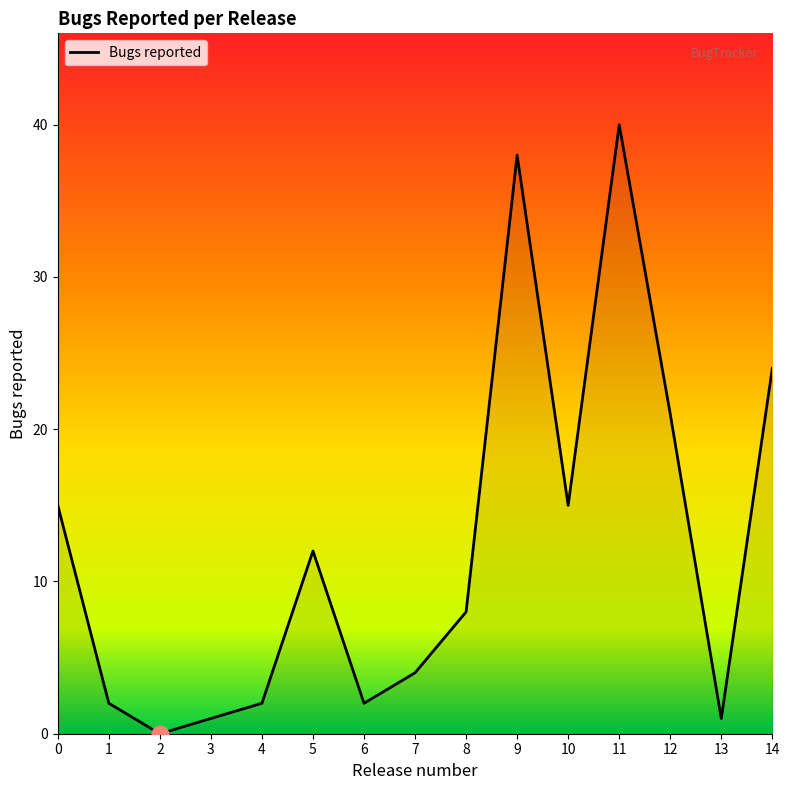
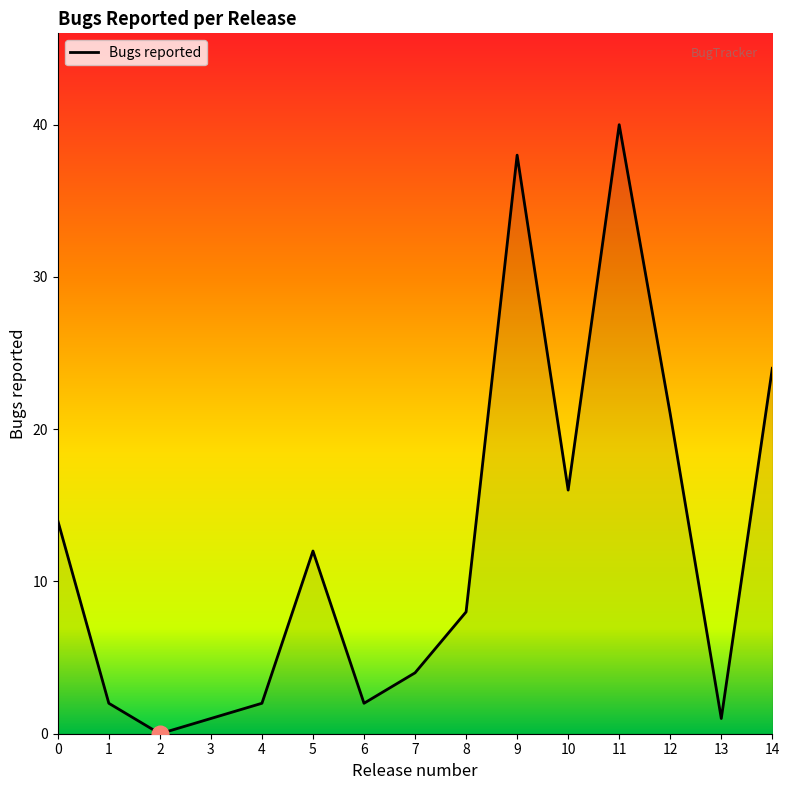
Bugs reported, 0: 15 -> 14
Bugs reported, 10: 15 -> 16
